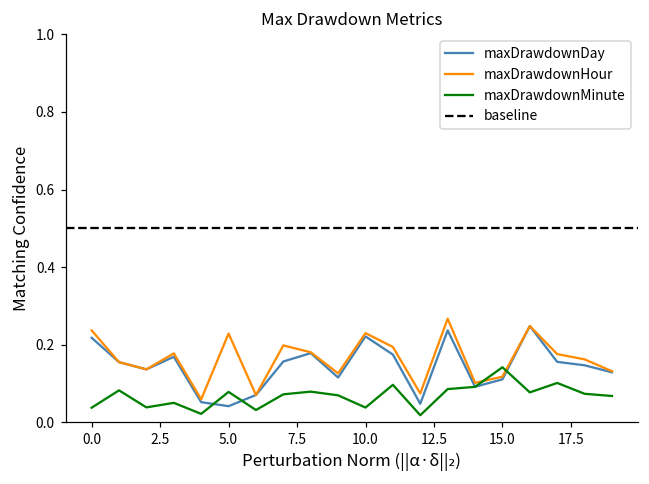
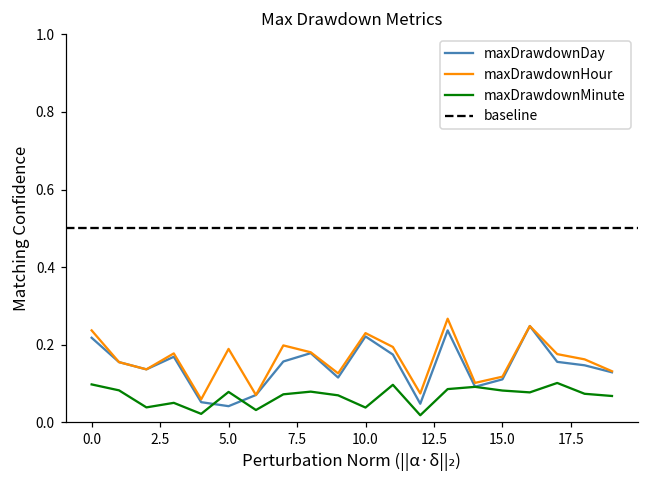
maxDrawdownMinute, 0.0: 0.04 -> 0.10
maxDrawdownHour, 5.0: 0.23 -> 0.19
maxDrawdownMinute, 15.0: 0.14 -> 0.08
